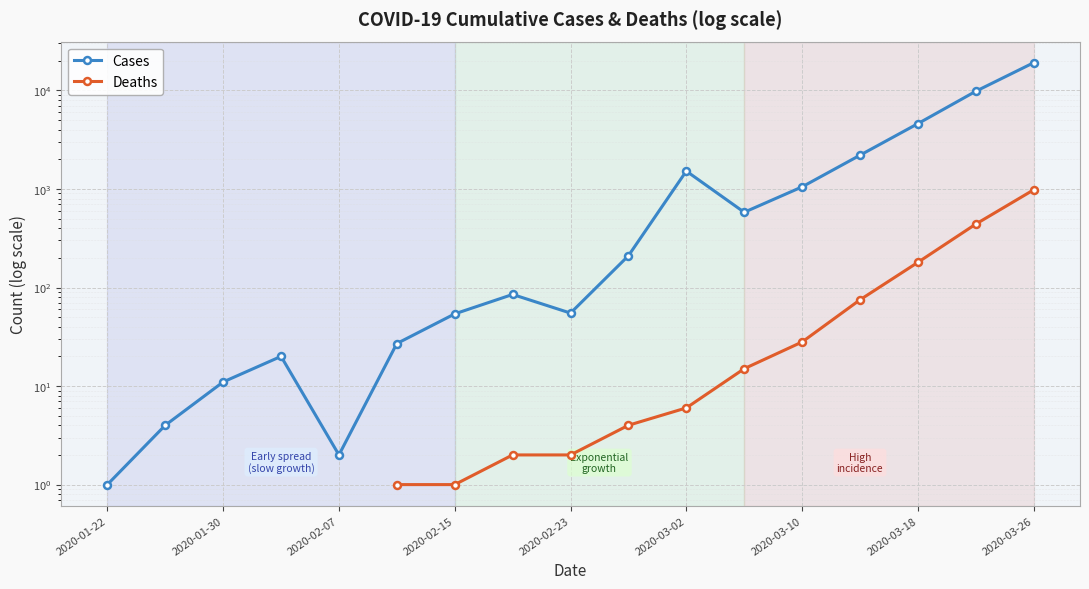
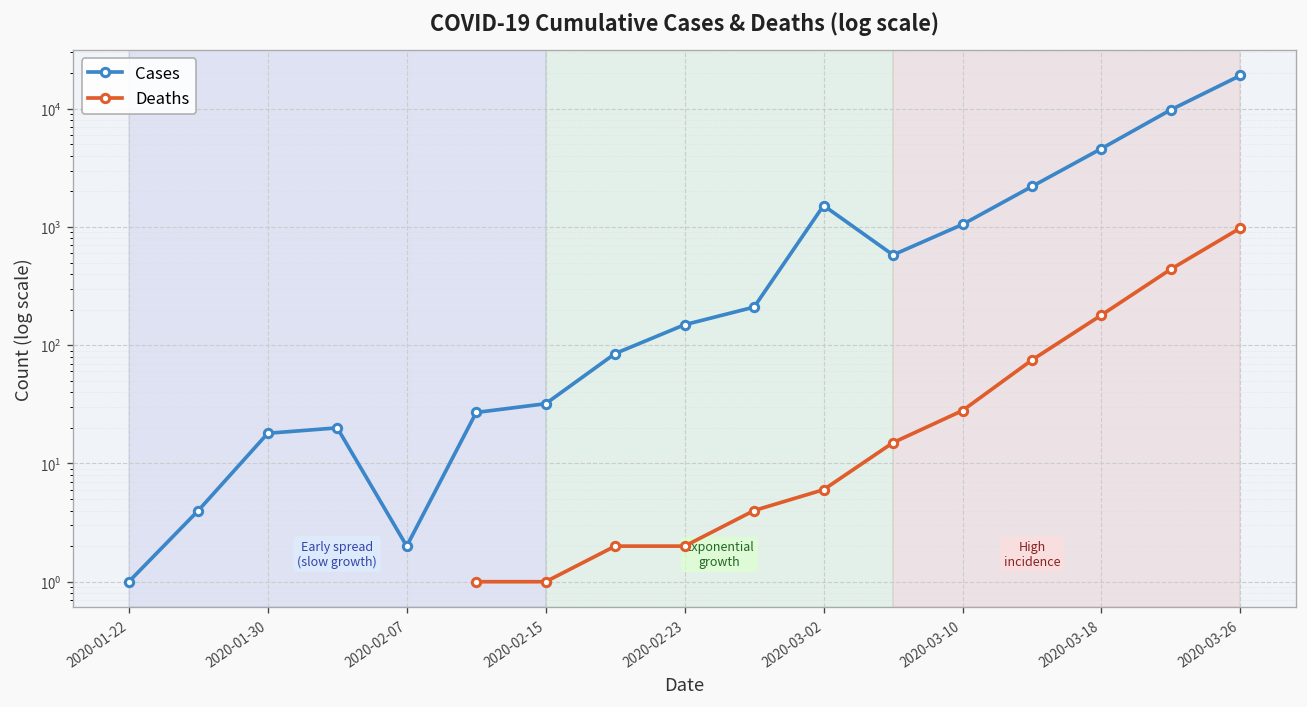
Cases, 2020-01-30: 11 -> 18
Cases, 2020-02-15: 50 -> 32
Cases, 2020-02-23: 60 -> 150
